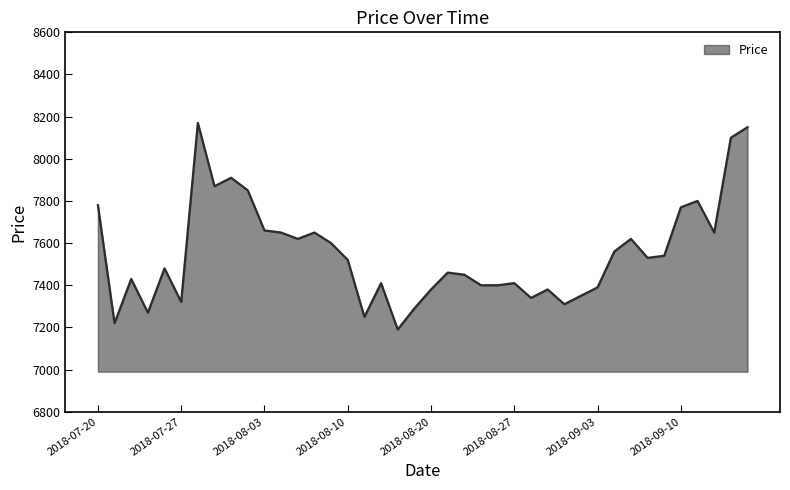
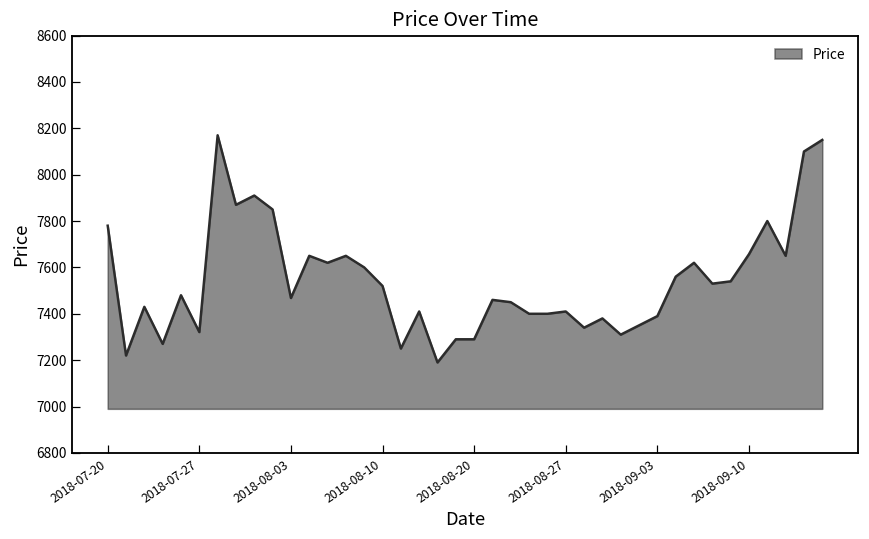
2018-08-03: 7660 -> 7470
2018-08-20: 7380 -> 7290
2018-09-10: 7770 -> 7660
